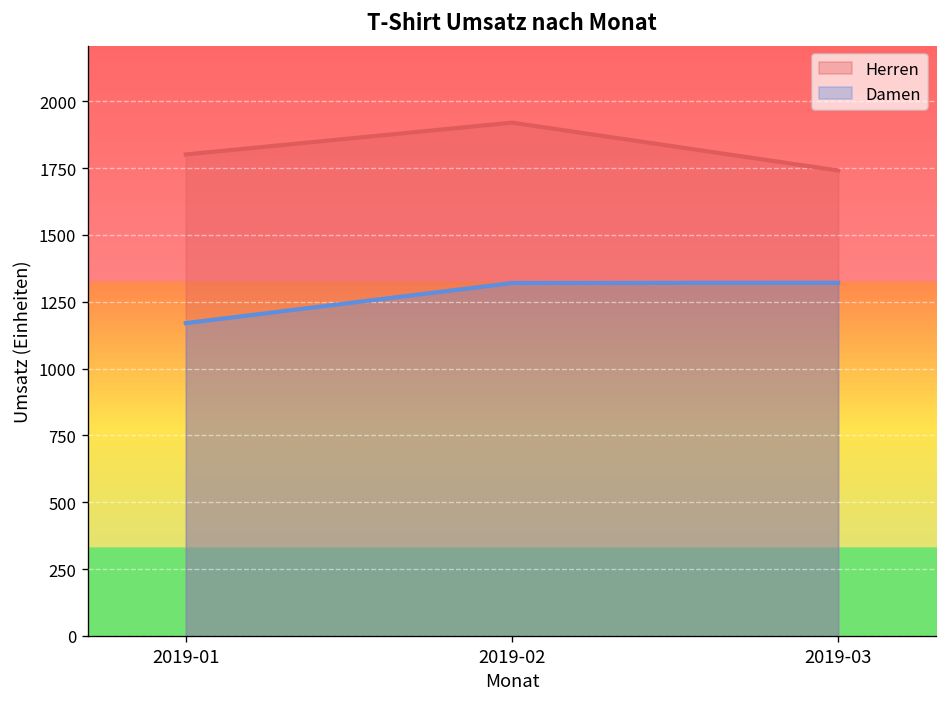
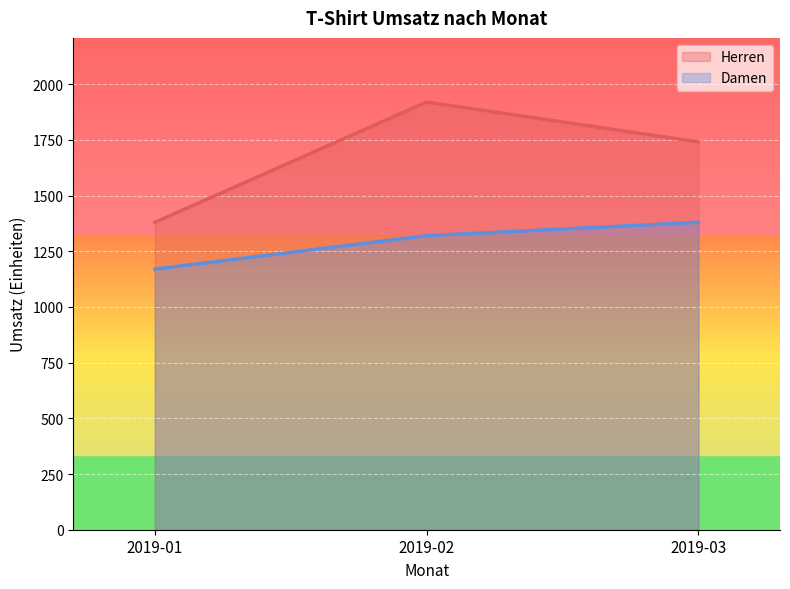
Herren, 2019-01: 1800 -> 1380
Damen, 2019-03: 1320 -> 1380
